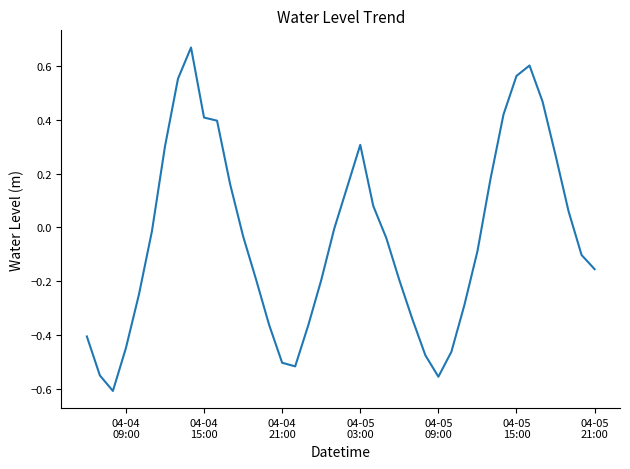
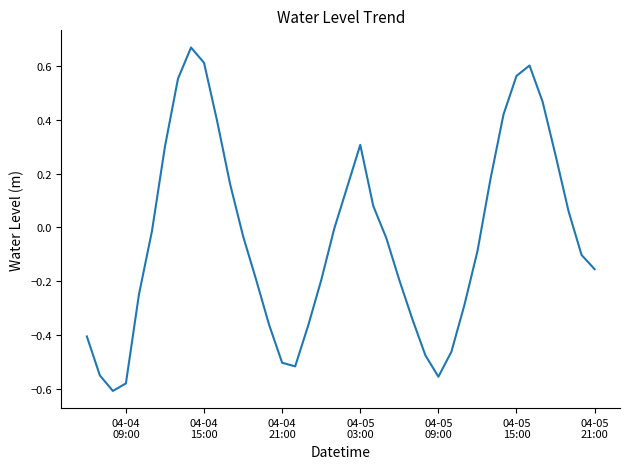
04-04 09:00: -0.45 -> -0.58
04-04 15:00: 0.41 -> 0.61
